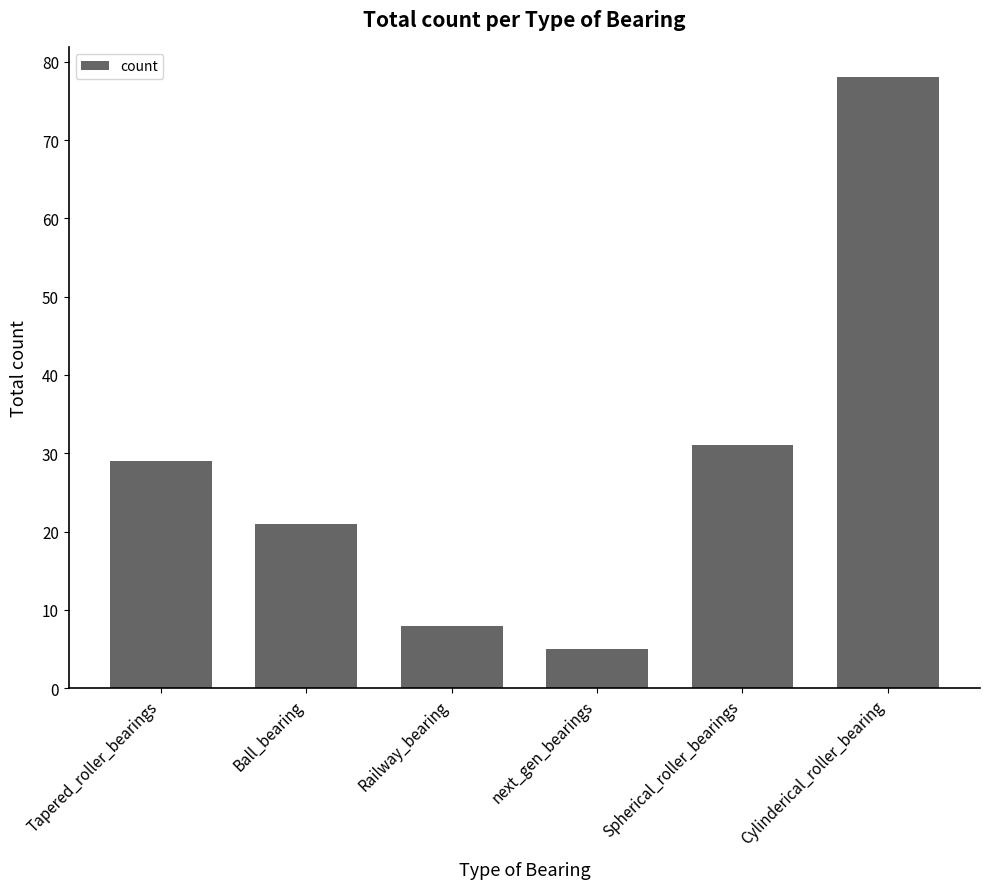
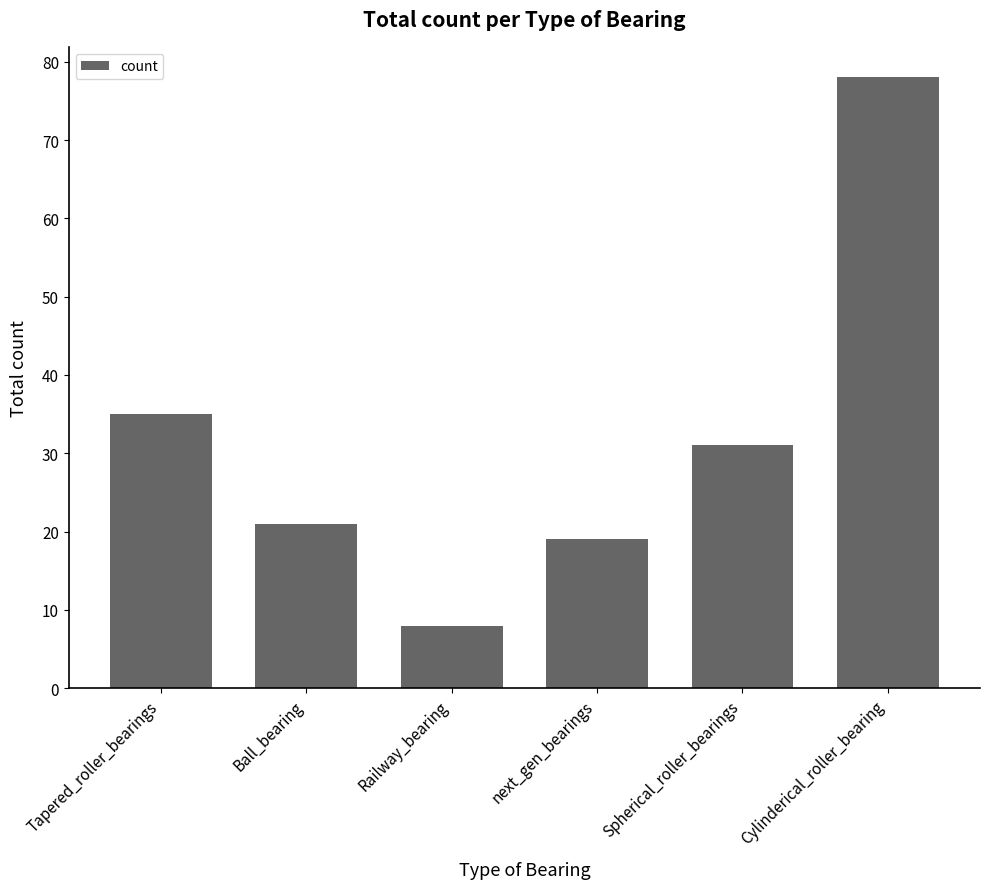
Tapered_roller_bearings: 29 -> 35
next_gen_bearings: 5 -> 19
